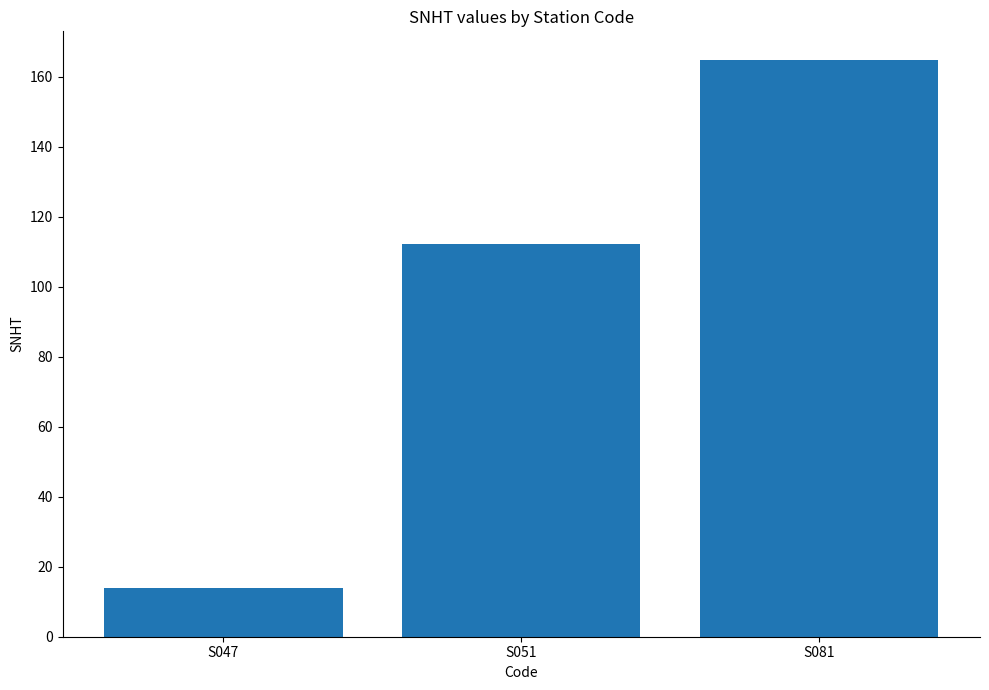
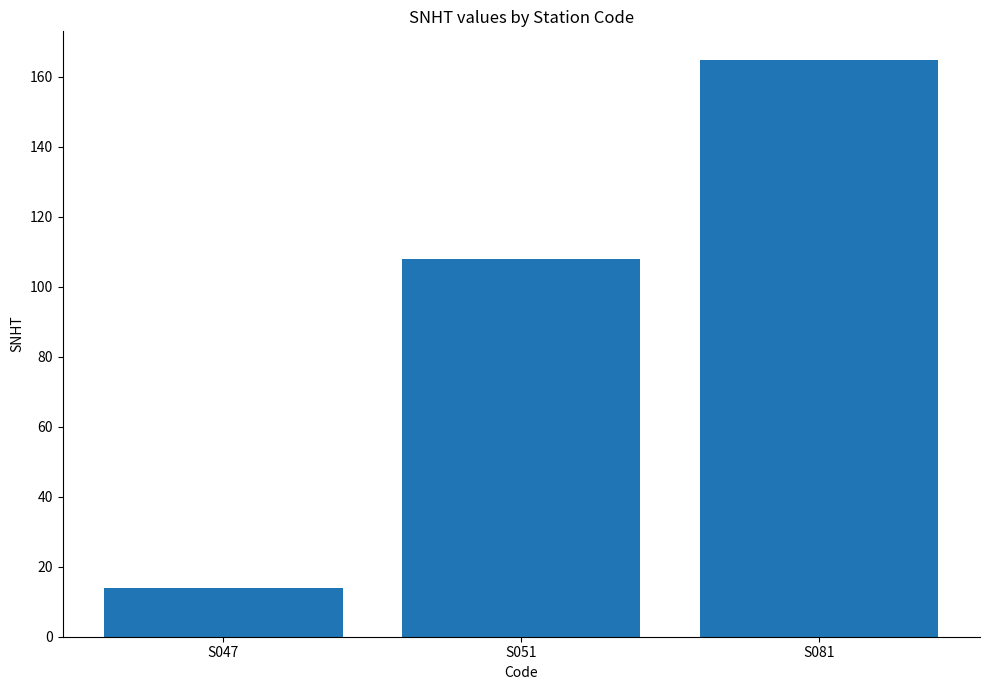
S051: 112 -> 108
